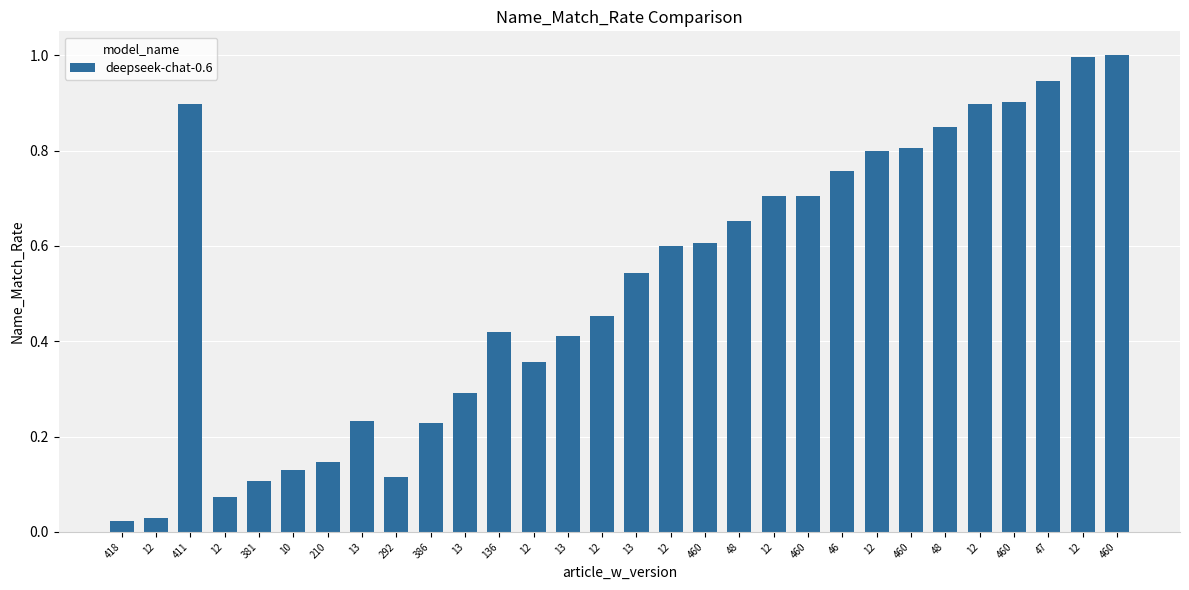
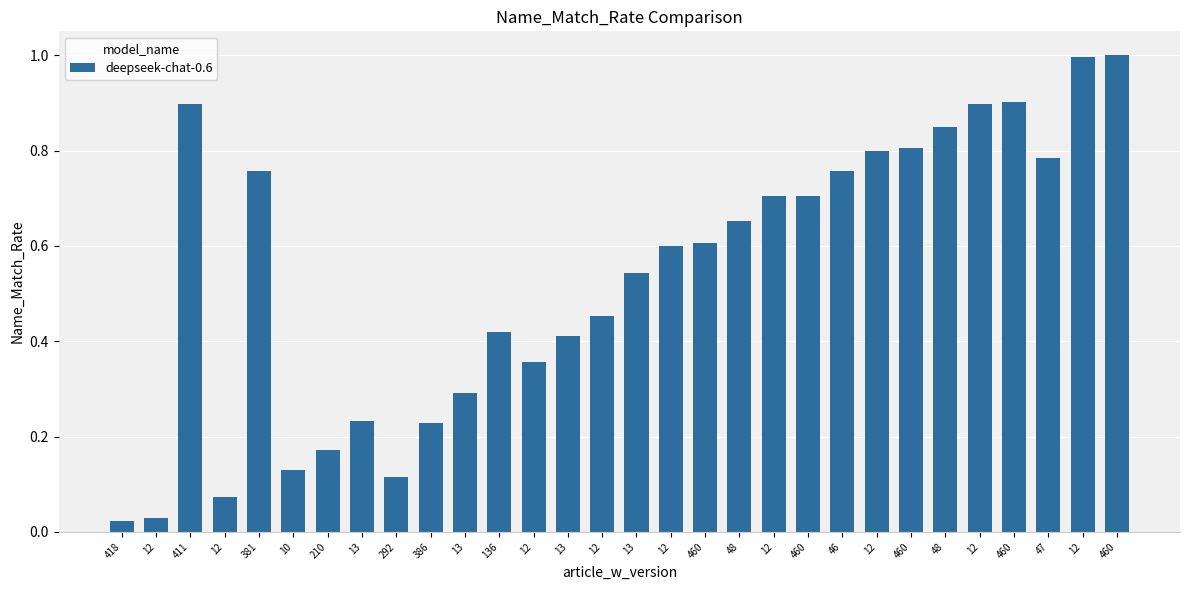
381: 0.11 -> 0.76
210: 0.15 -> 0.17
47: 0.95 -> 0.78
